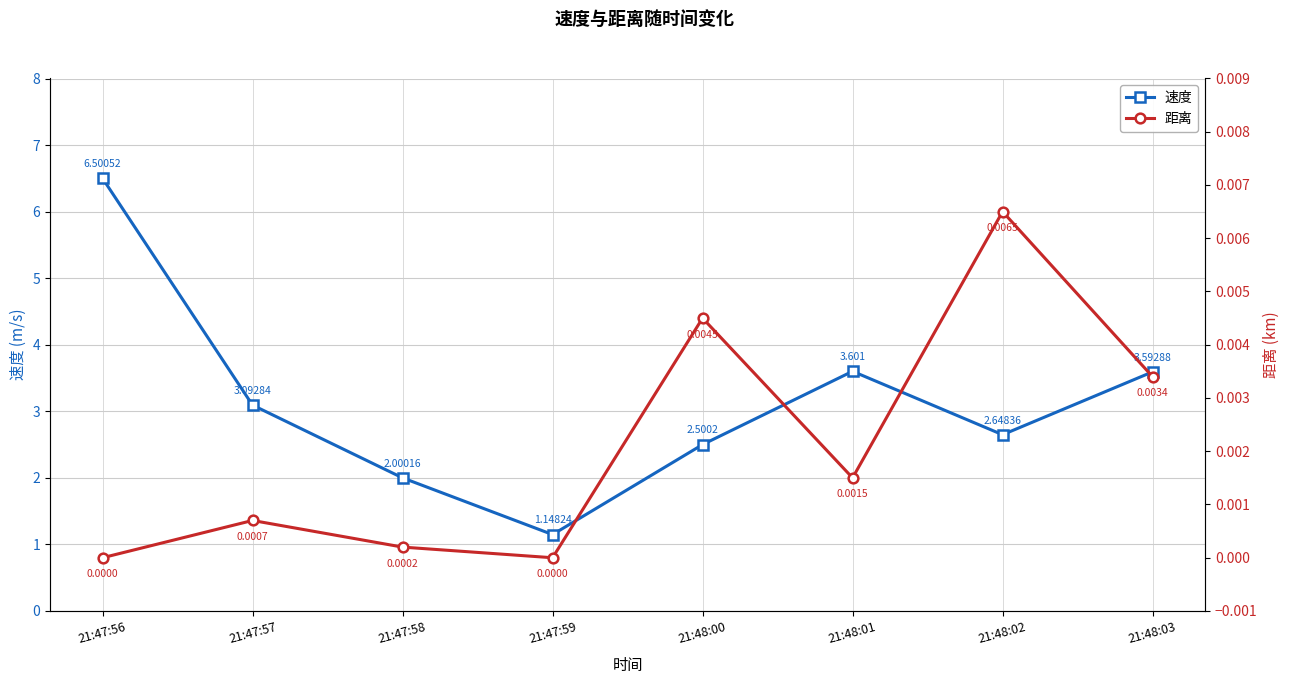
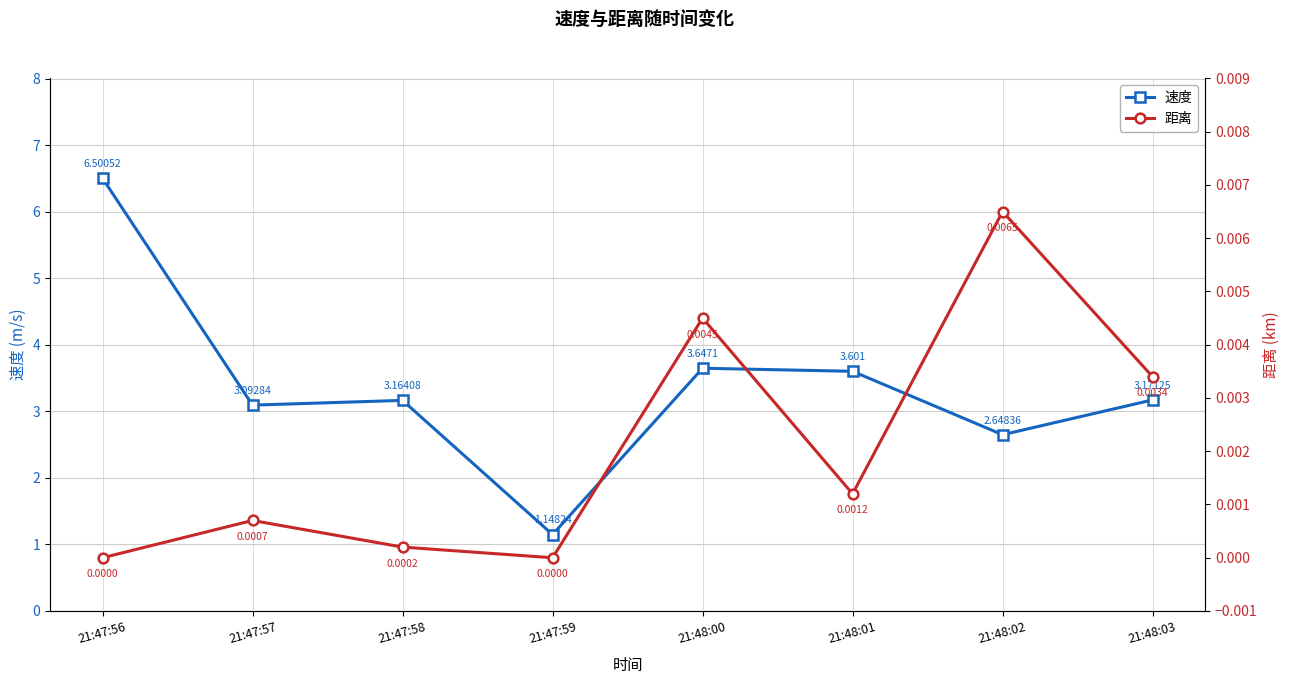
速度, 21:47:58: 2.00016 -> 3.16408
速度, 21:48:00: 2.5002 -> 3.6471
速度, 21:48:03: 3.59288 -> 3.17125
距离, 21:48:01: 0.0015 -> 0.0012
